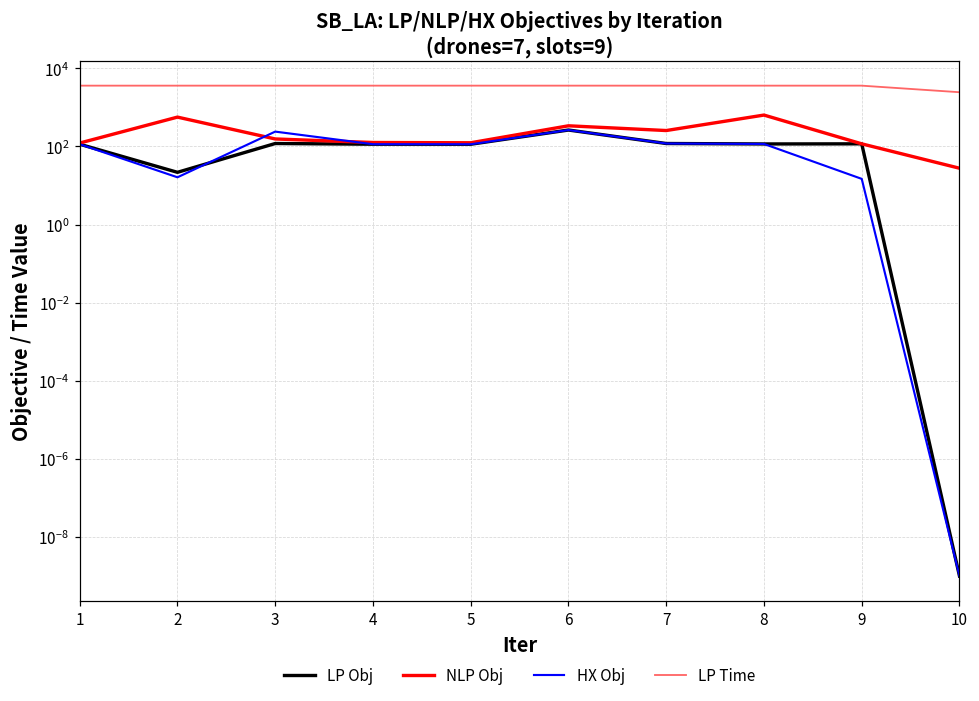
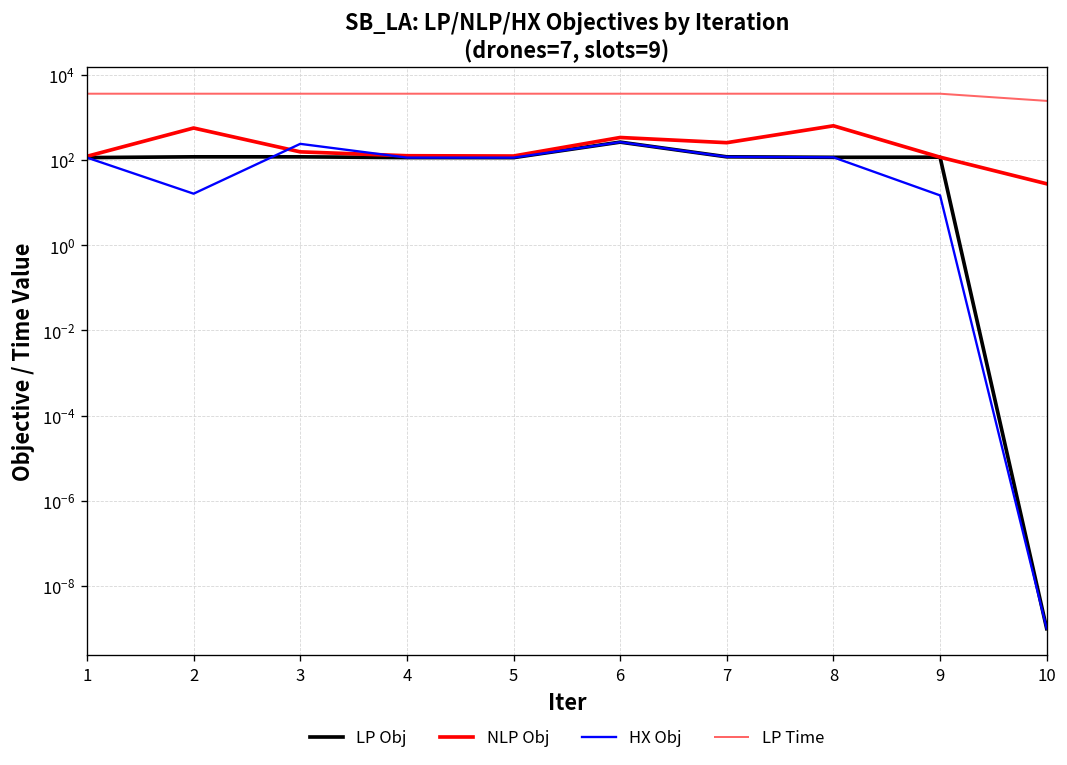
LP Obj, 2: 20 -> 120
